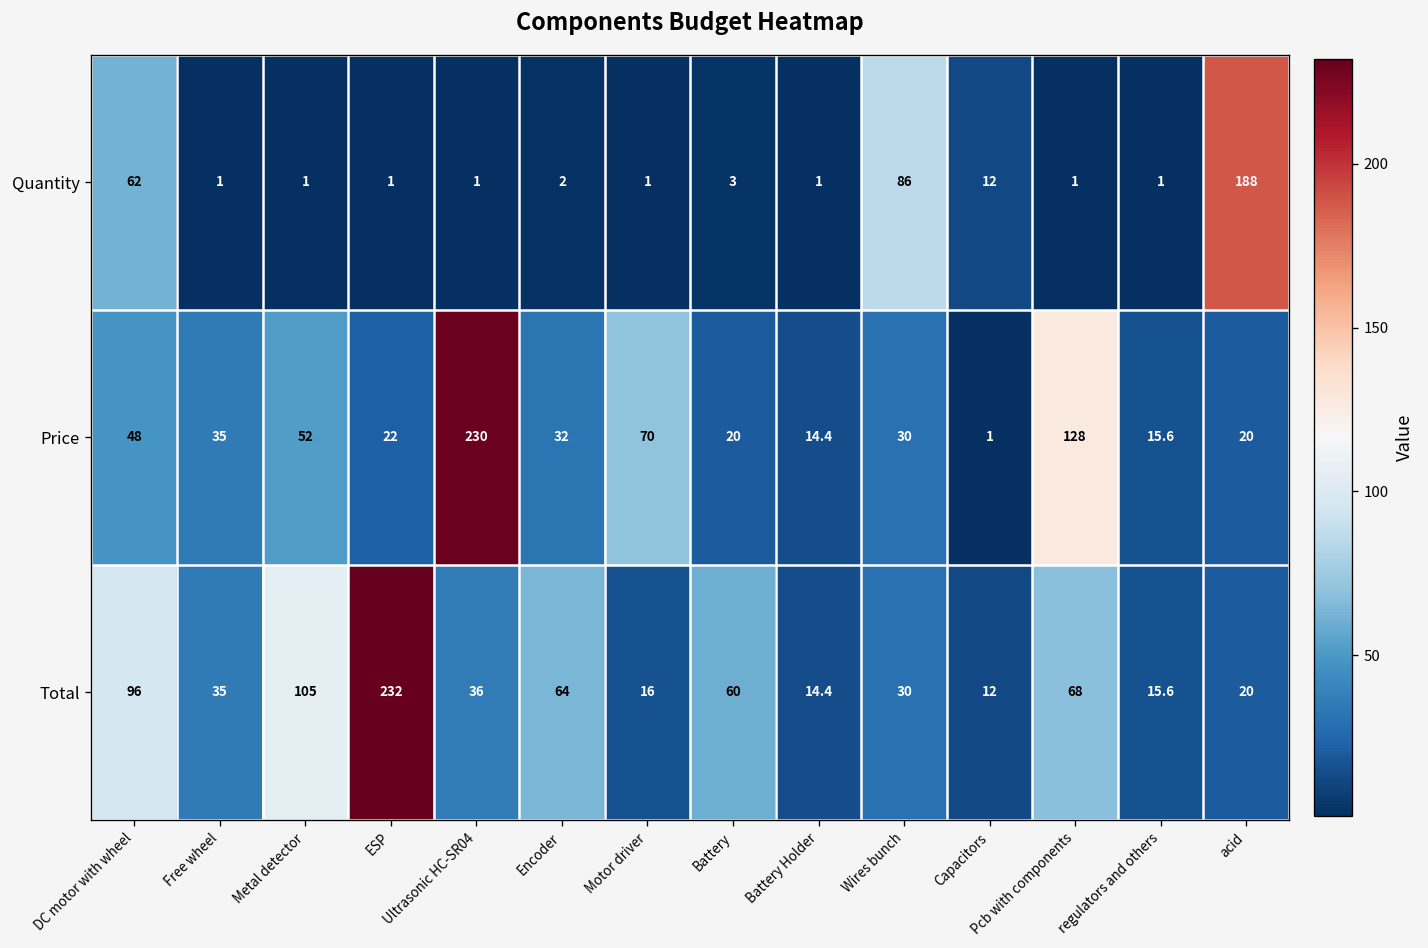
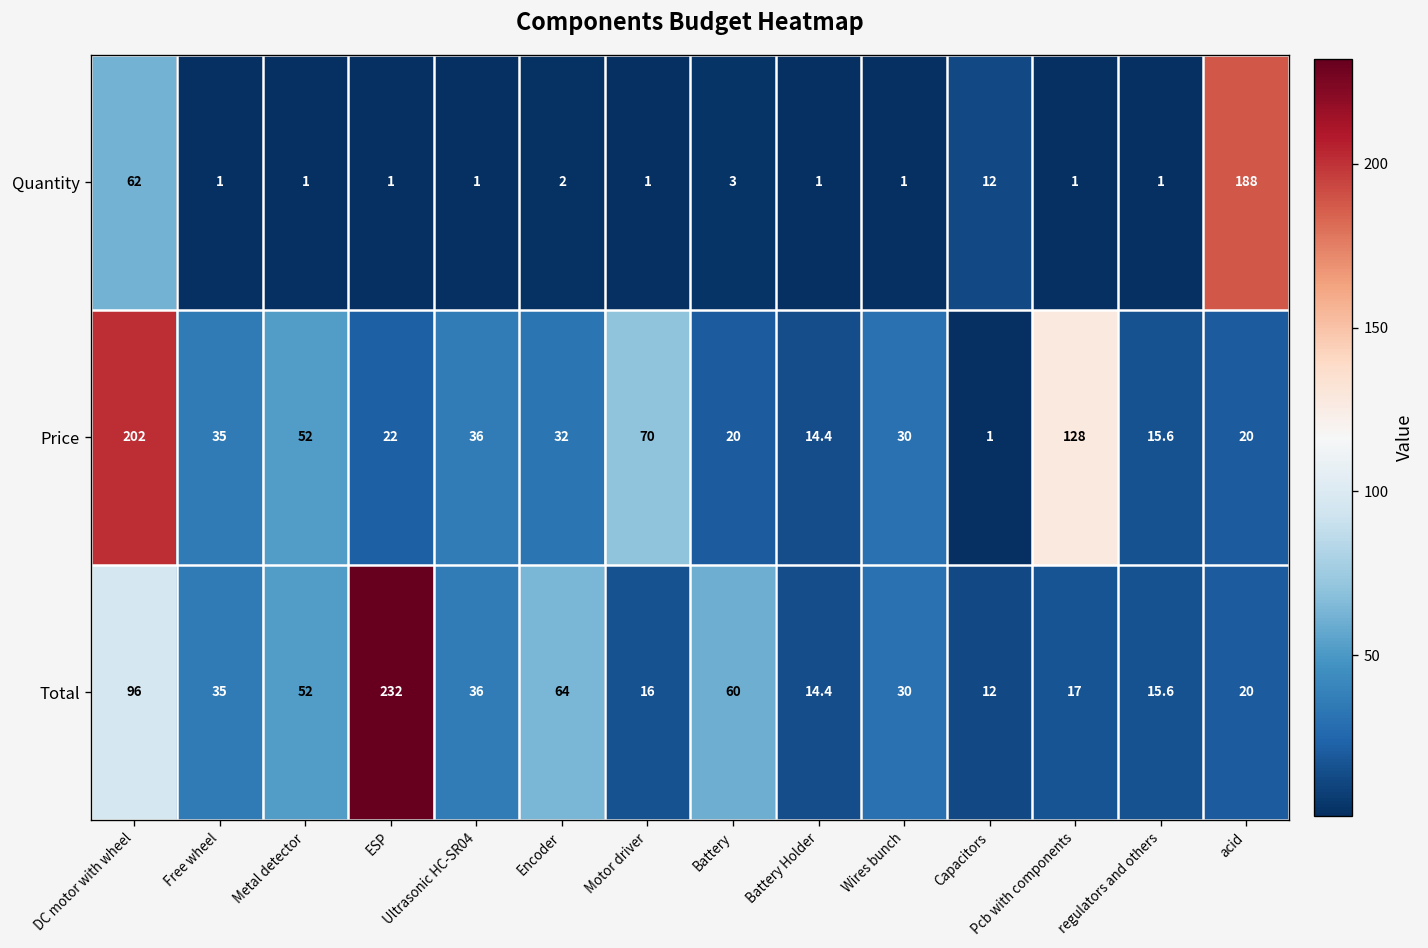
Quantity, Wires bunch: 86 -> 1
Price, DC motor with wheel: 48 -> 202
Price, Ultrasonic HC-SR04: 230 -> 36
Total, Metal detector: 105 -> 52
Total, Pcb with components: 68 -> 17
